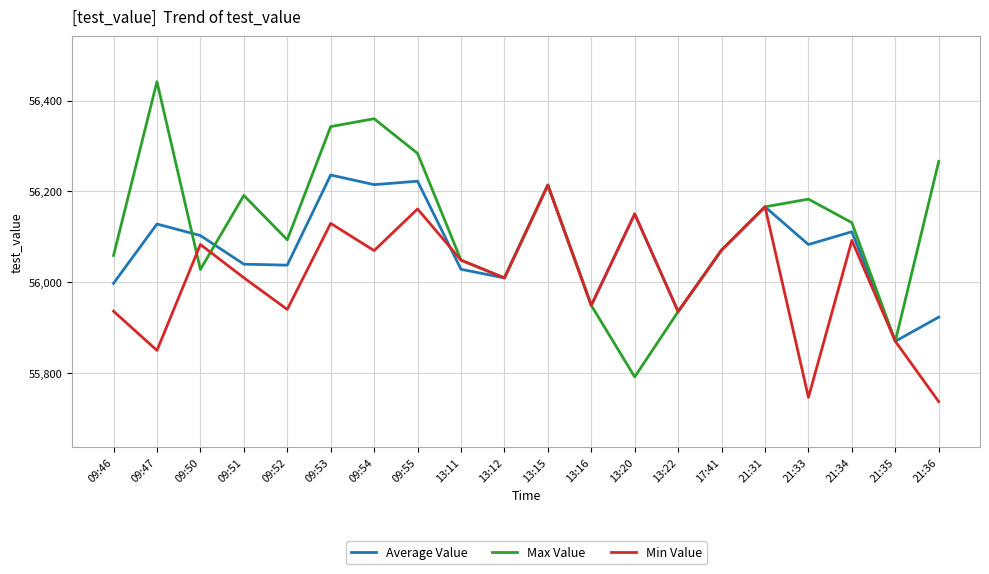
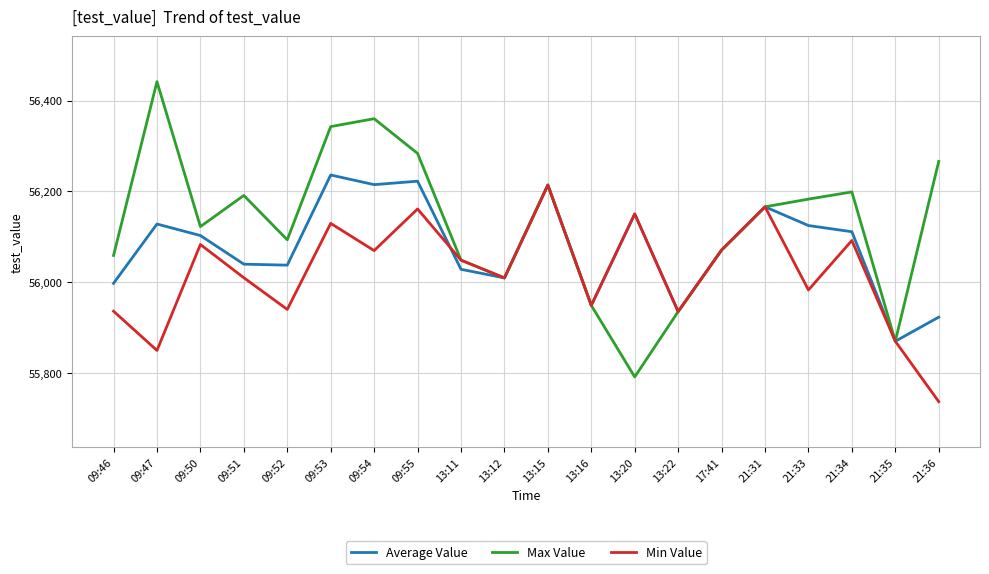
Max Value, 09:50: 56,030 -> 56,120
Average Value, 21:33: 56,080 -> 56,120
Min Value, 21:33: 55,750 -> 55,980
Max Value, 21:34: 56,130 -> 56,200
